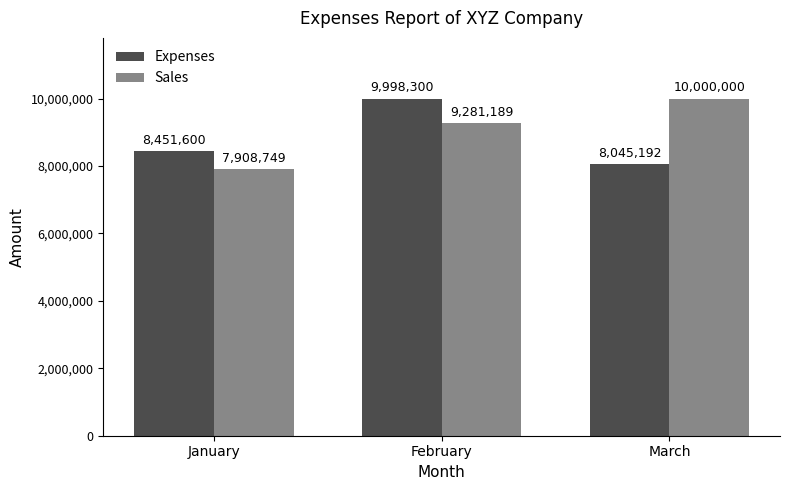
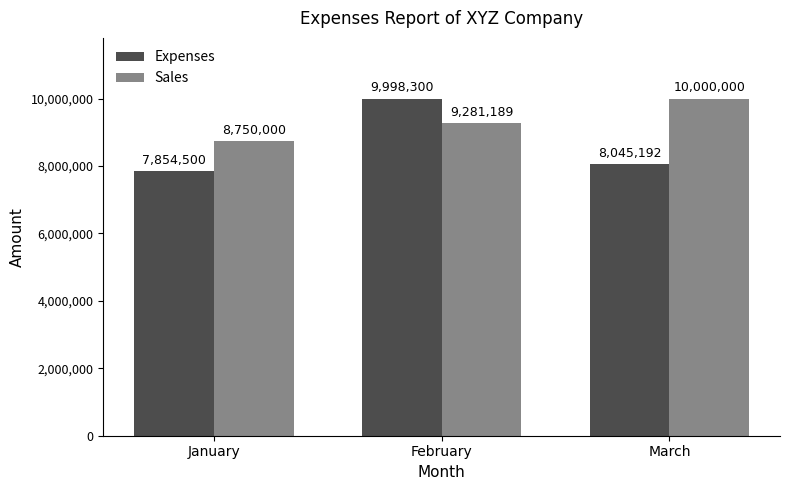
Expenses, January: 8,451,600 -> 7,854,500
Sales, January: 7,908,749 -> 8,750,000
